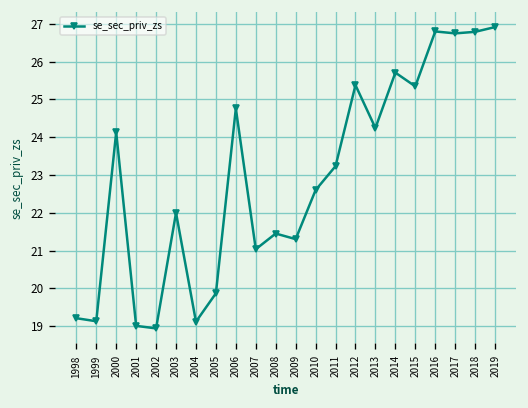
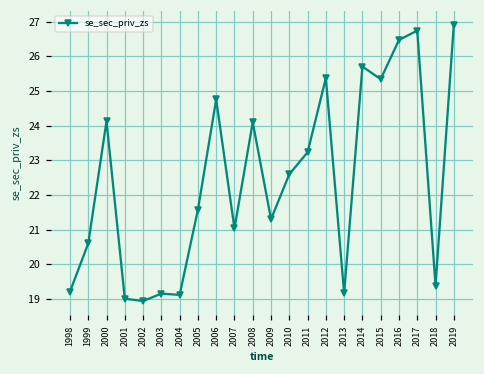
1999: 19.1 -> 20.6
2003: 22.0 -> 19.2
2005: 19.9 -> 21.6
2008: 21.5 -> 24.1
2013: 24.2 -> 19.2
2016: 26.8 -> 26.5
2018: 26.8 -> 19.4
